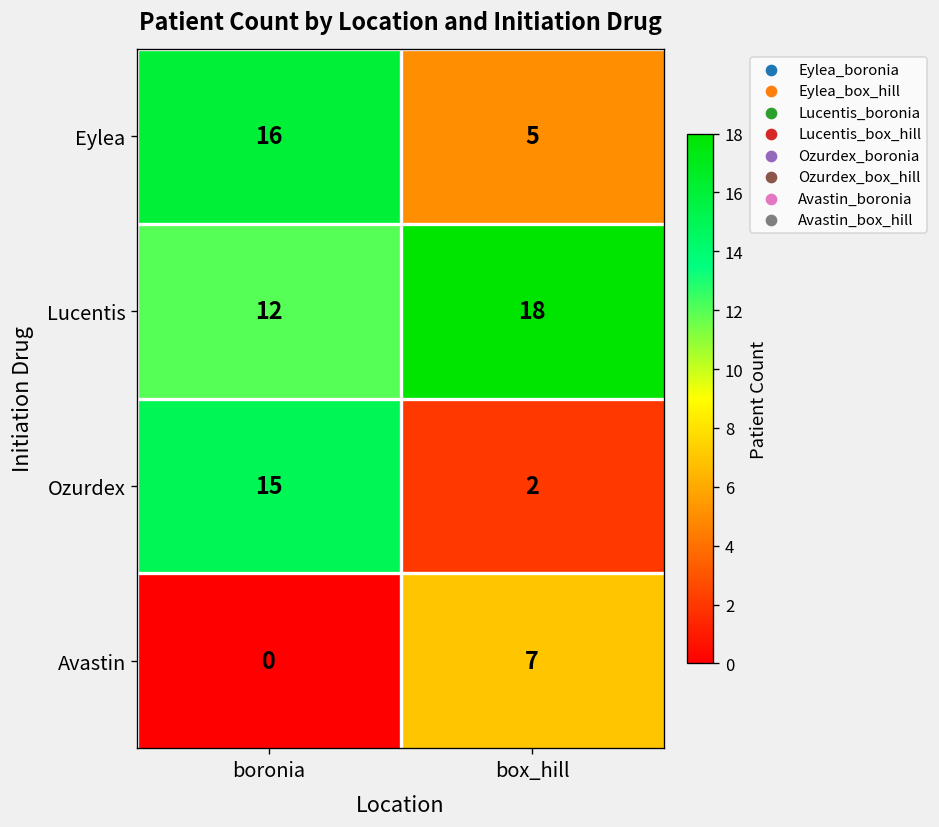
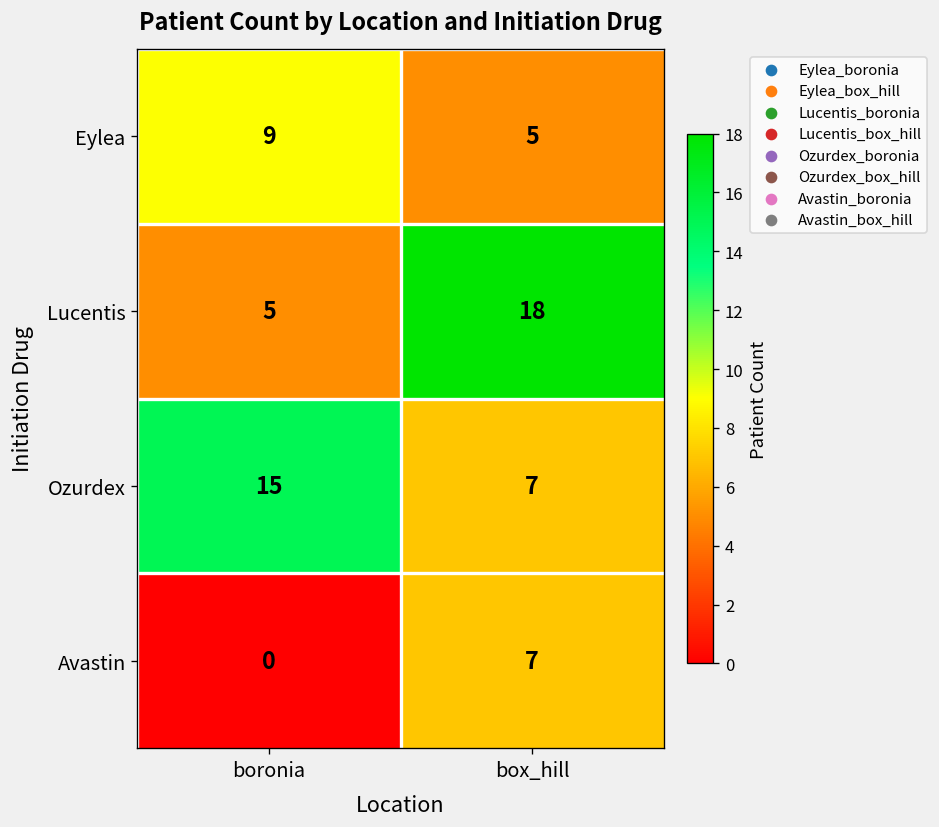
Eylea, boronia: 16 -> 9
Lucentis, boronia: 12 -> 5
Ozurdex, box_hill: 2 -> 7
